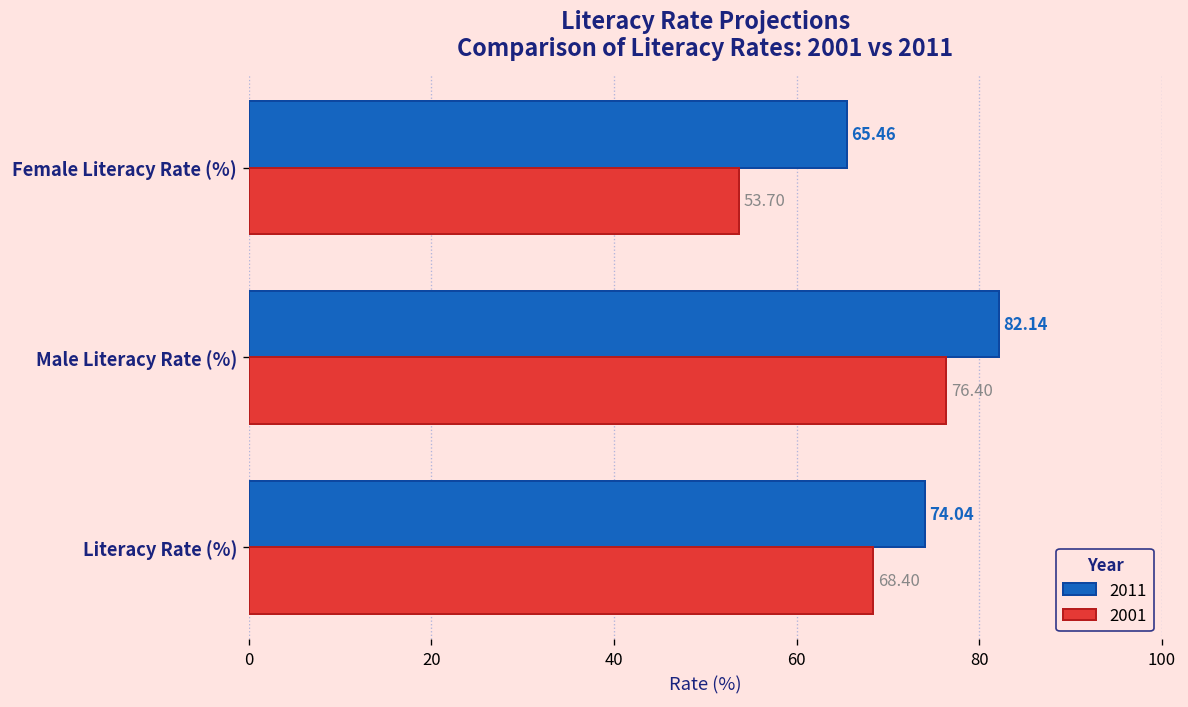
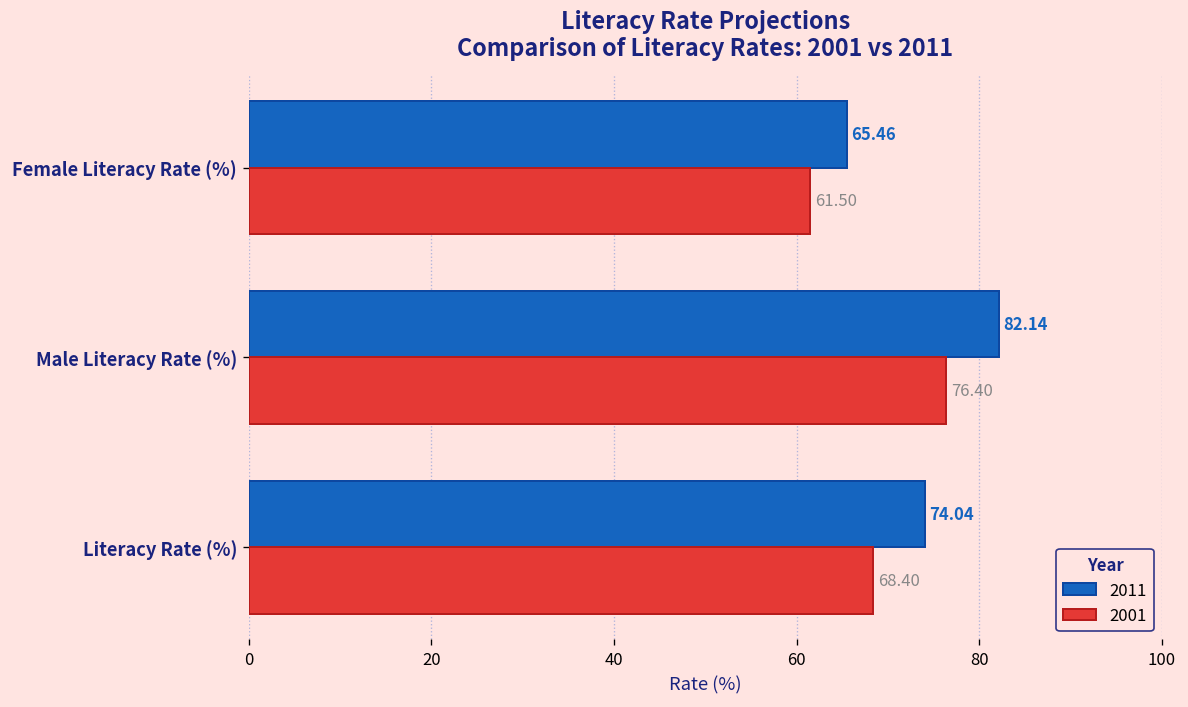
2001, Female Literacy Rate (%): 53.70 -> 61.50
